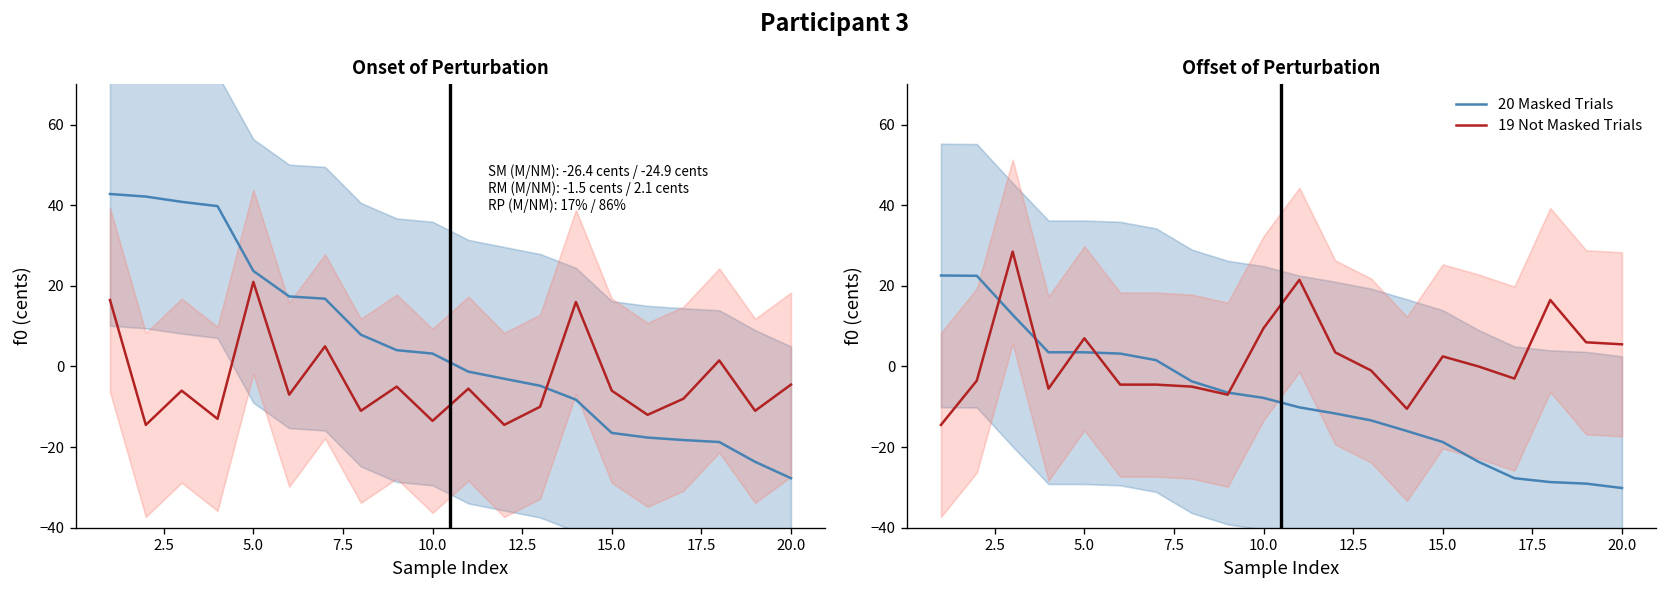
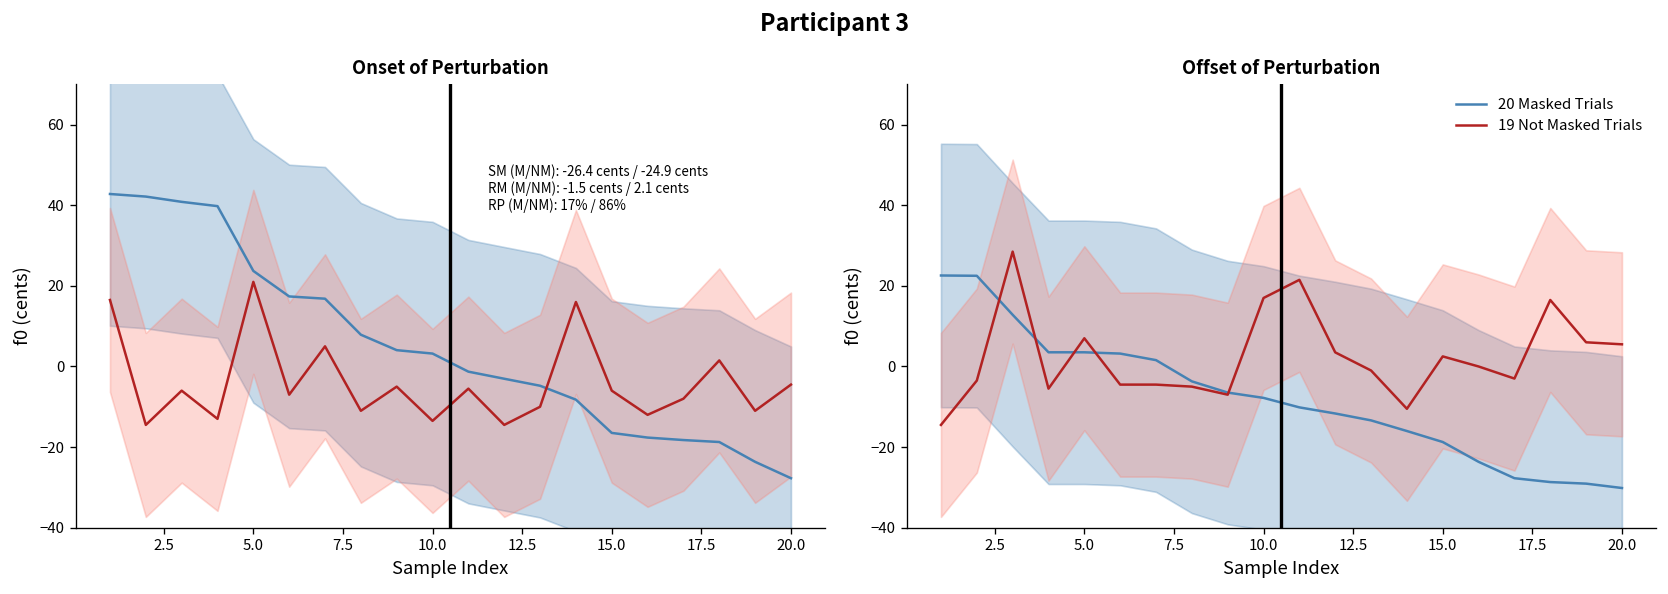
Offset of Perturbation, 19 Not Masked Trials, 10.0: 10 -> 17
